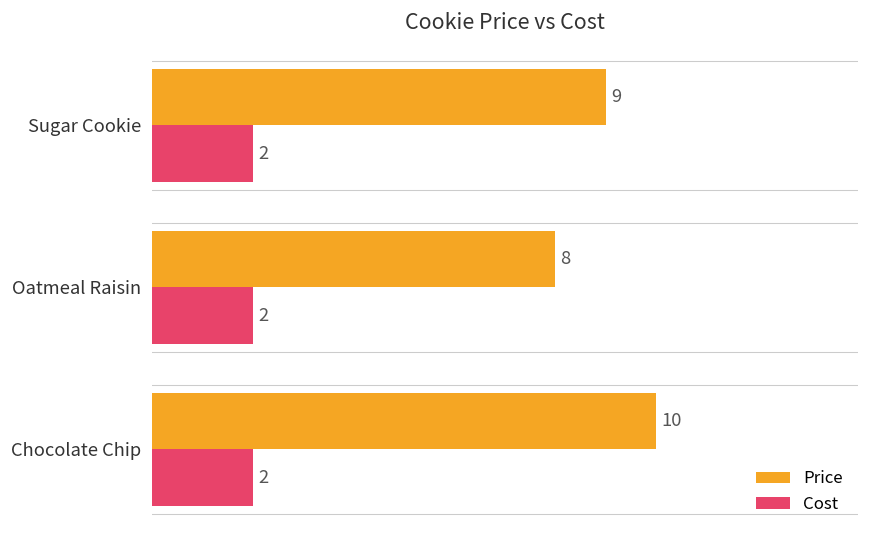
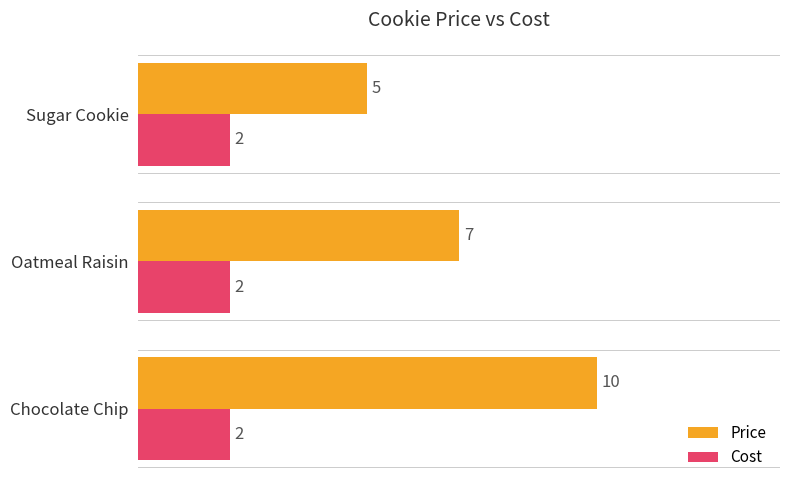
Price, Sugar Cookie: 9 -> 5
Price, Oatmeal Raisin: 8 -> 7
